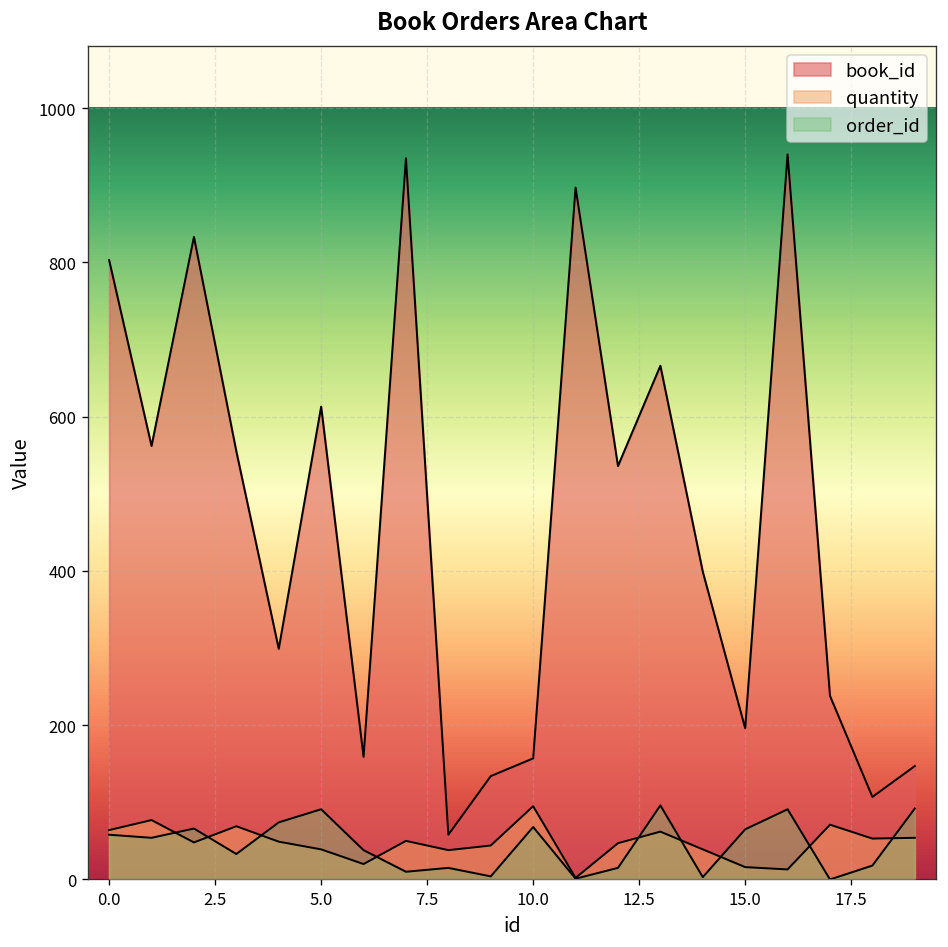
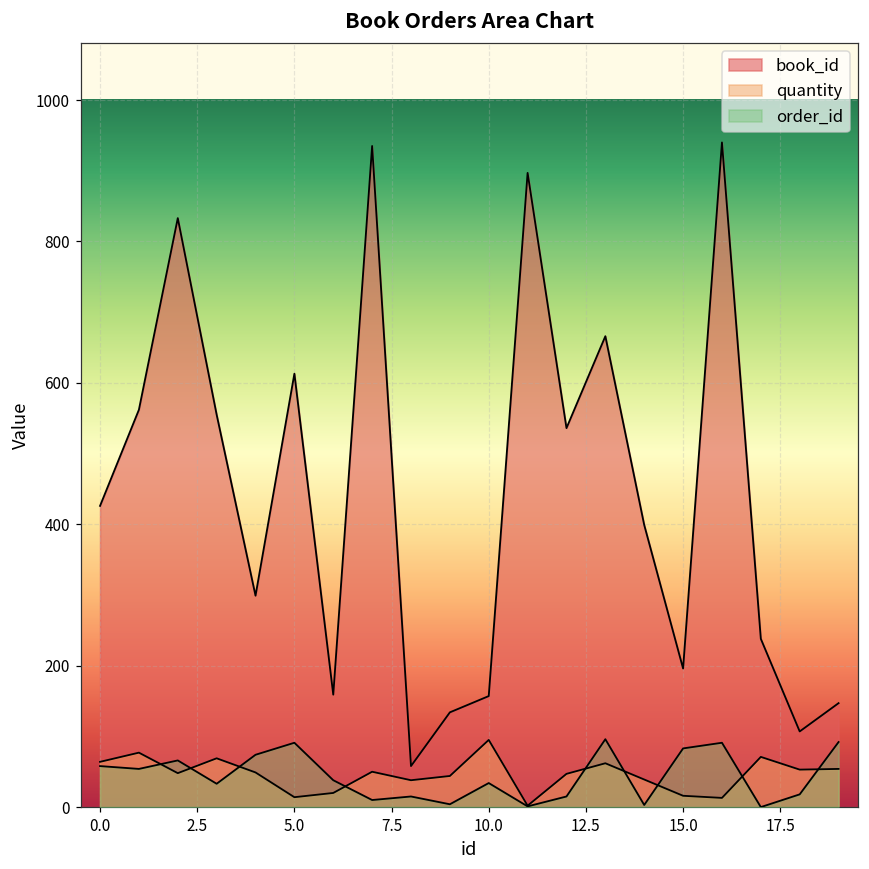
book_id, 0.0: 800 -> 430
quantity, 5.0: 40 -> 10
order_id, 10.0: 70 -> 30
order_id, 15.0: 70 -> 80
